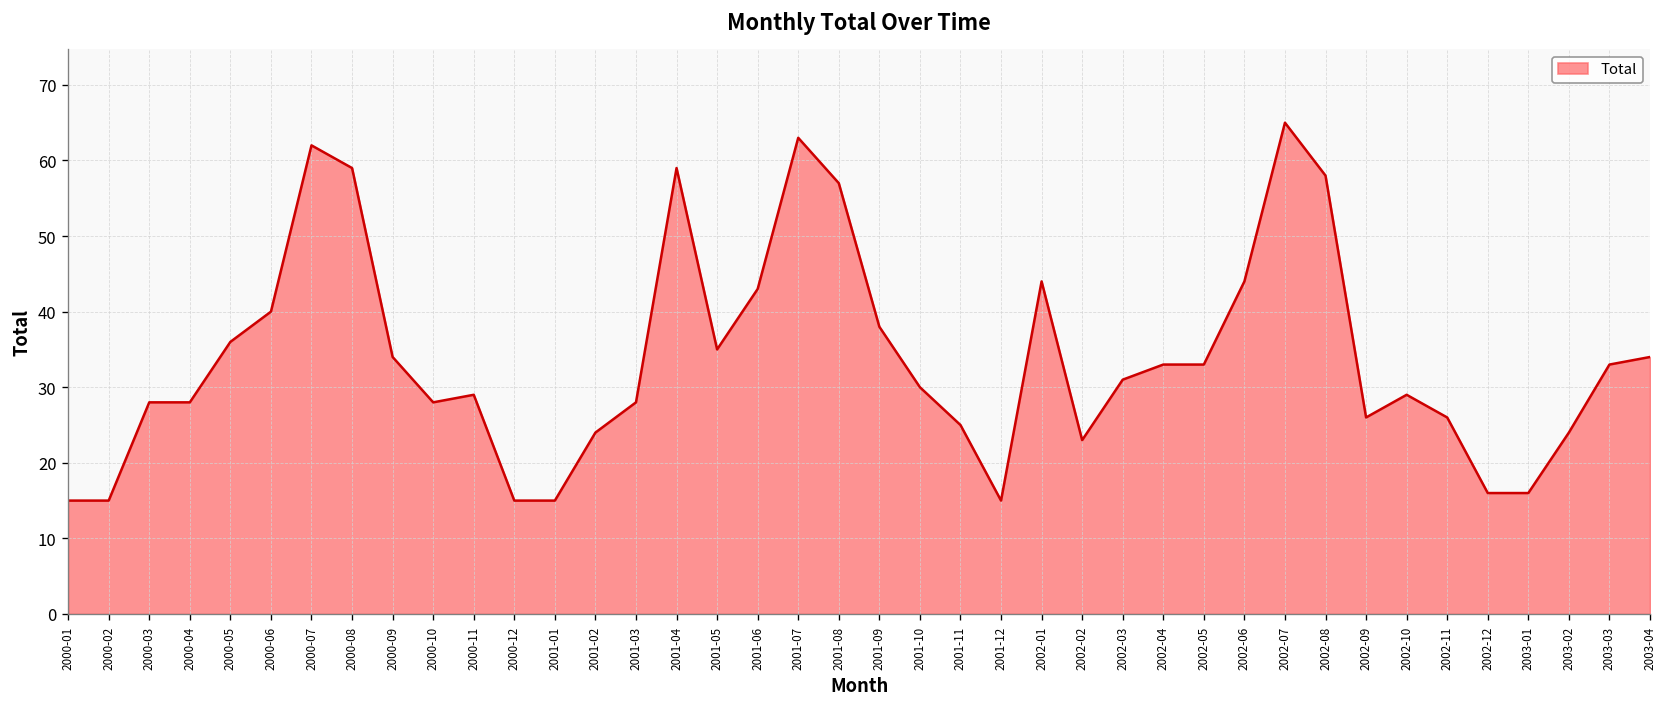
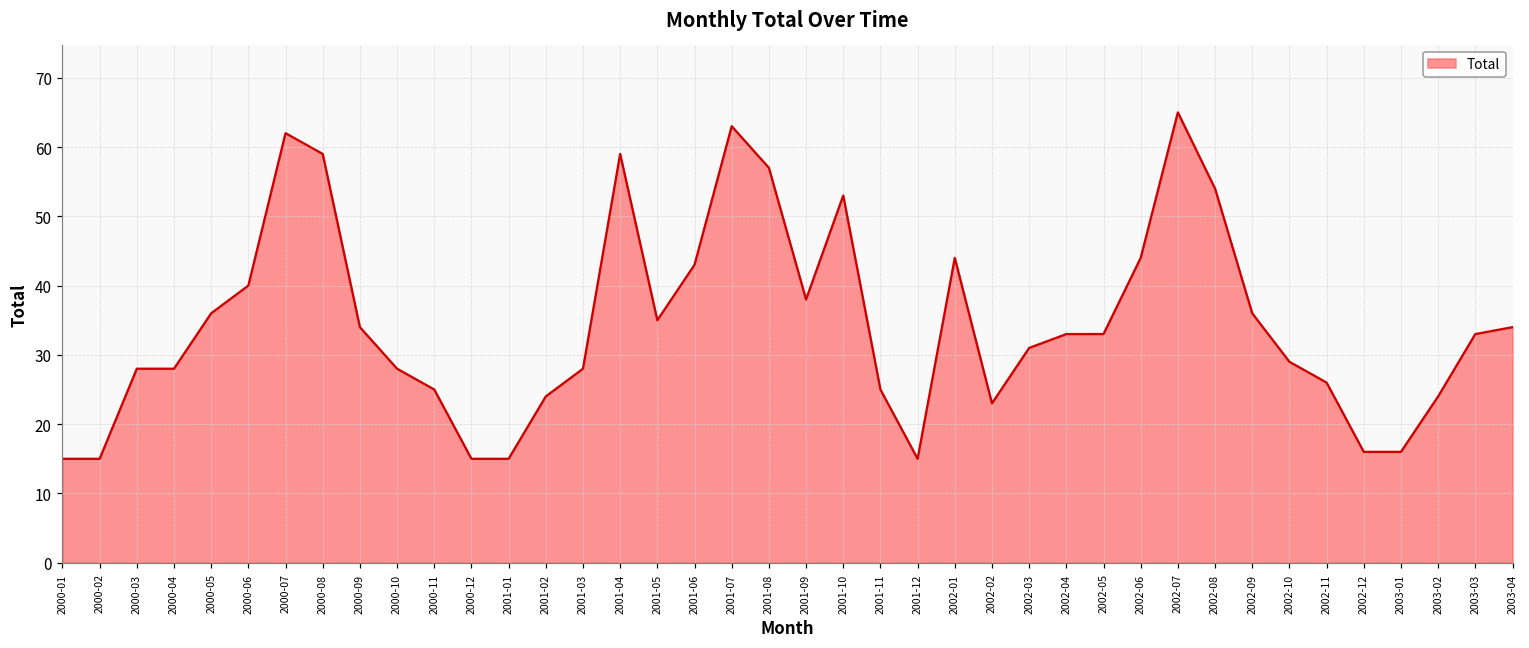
2000-11: 29 -> 25
2001-10: 30 -> 53
2002-08: 58 -> 54
2002-09: 26 -> 36
